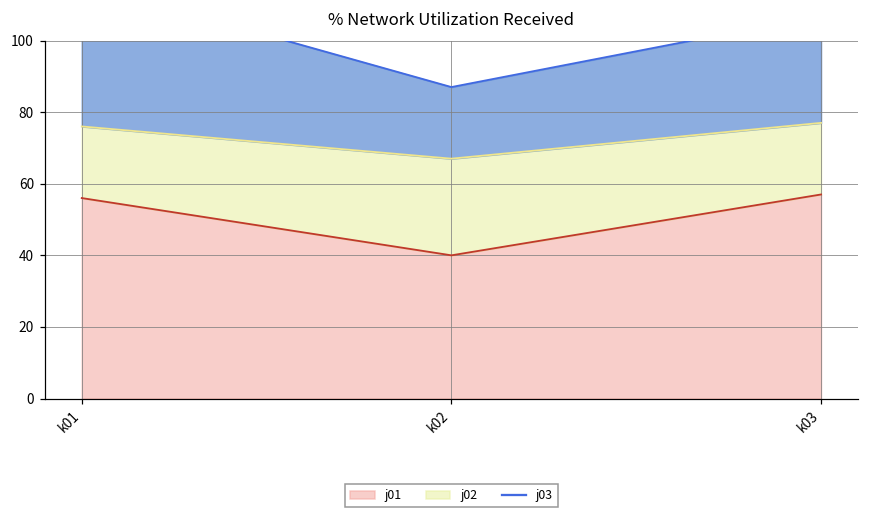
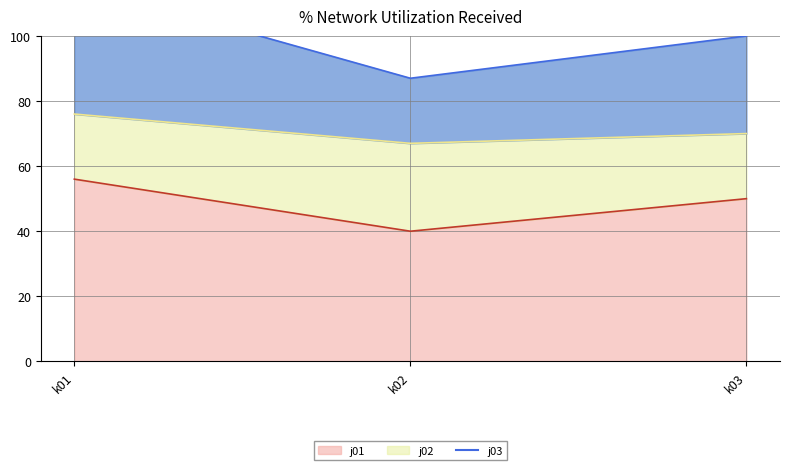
j01, k03: 57 -> 50
